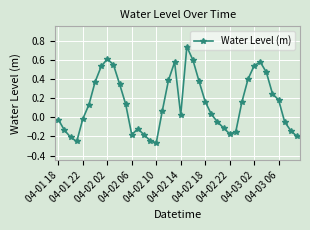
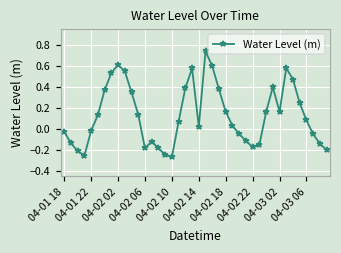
04-03 02: 0.5 -> 0.2
04-03 06: 0.2 -> 0.1
